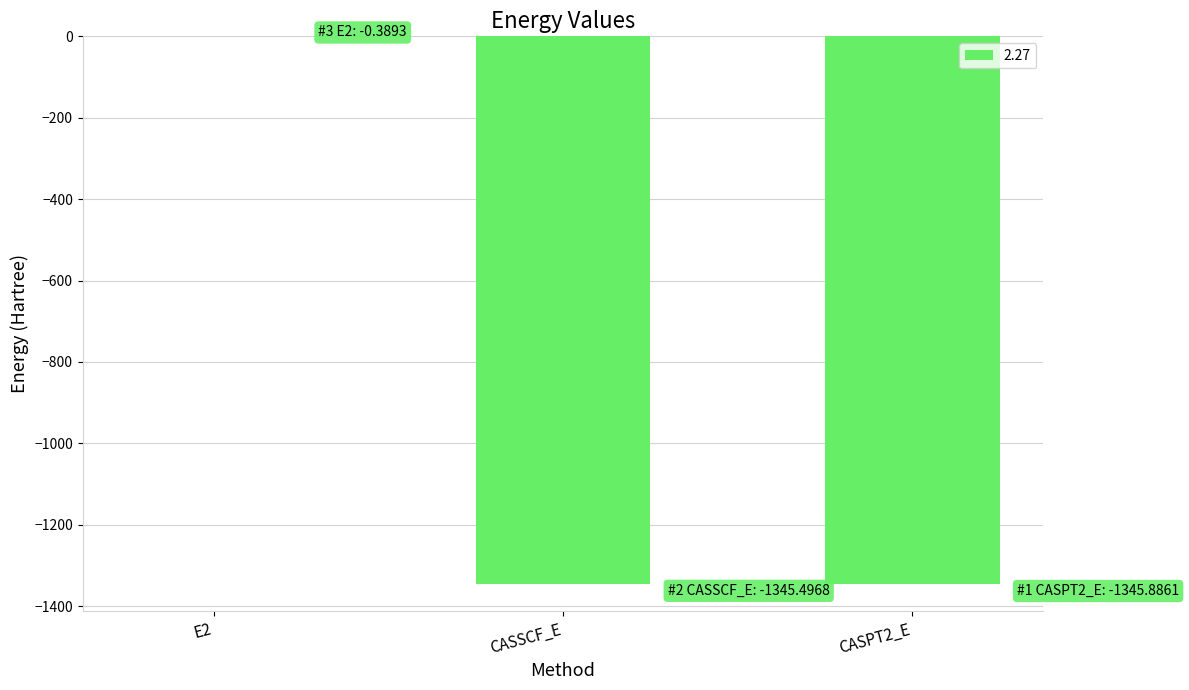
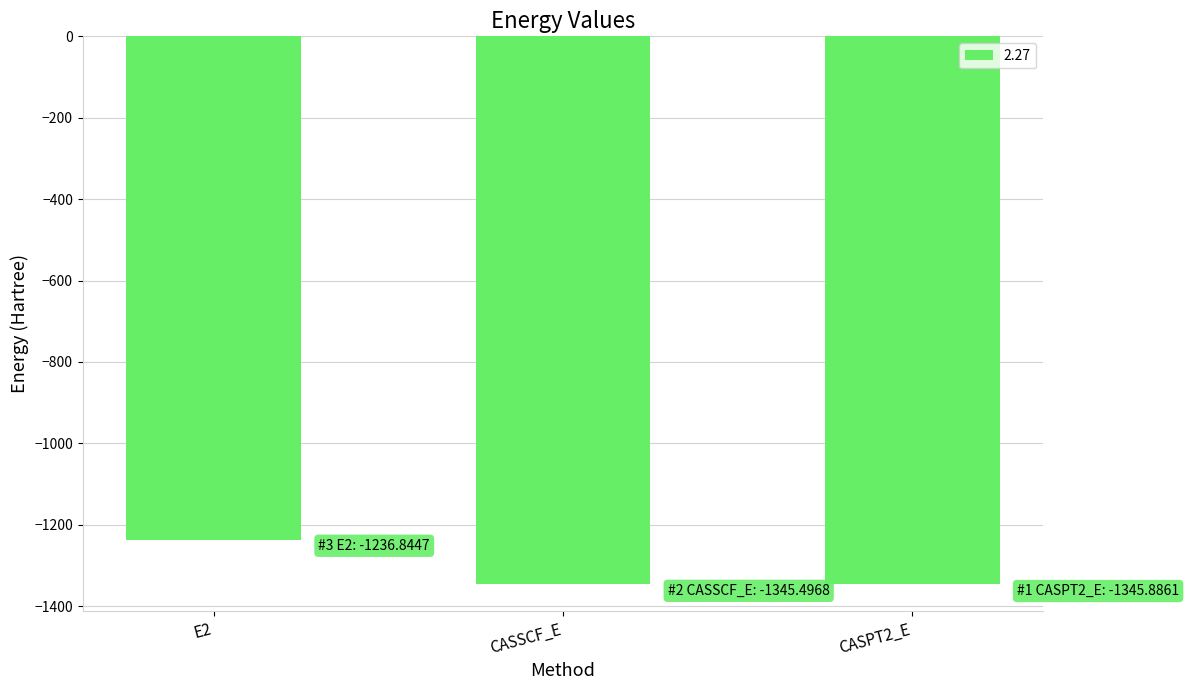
E2: -0.3893 -> -1236.8447
